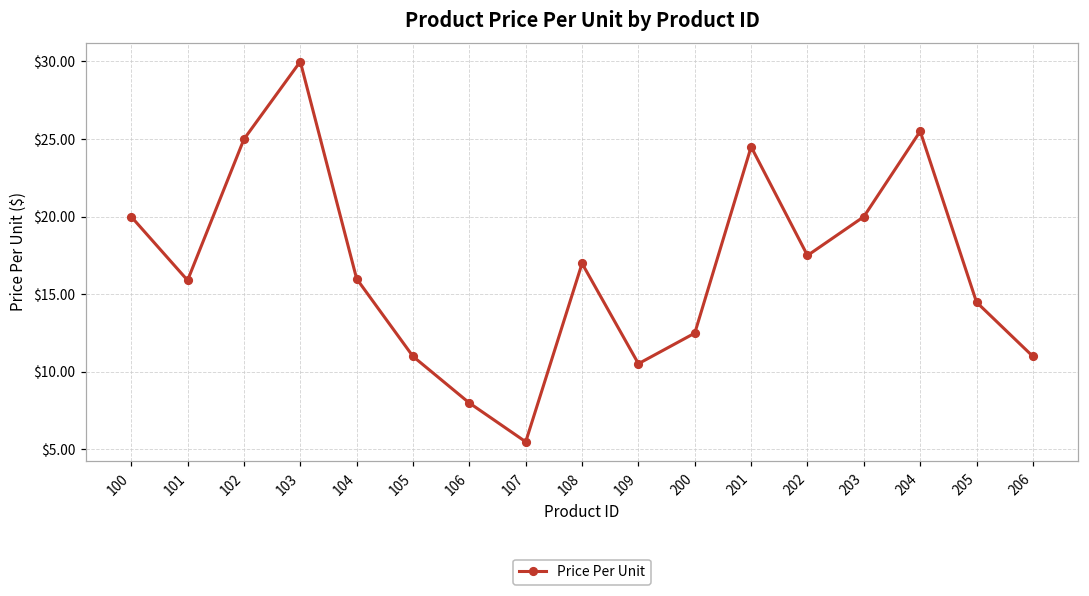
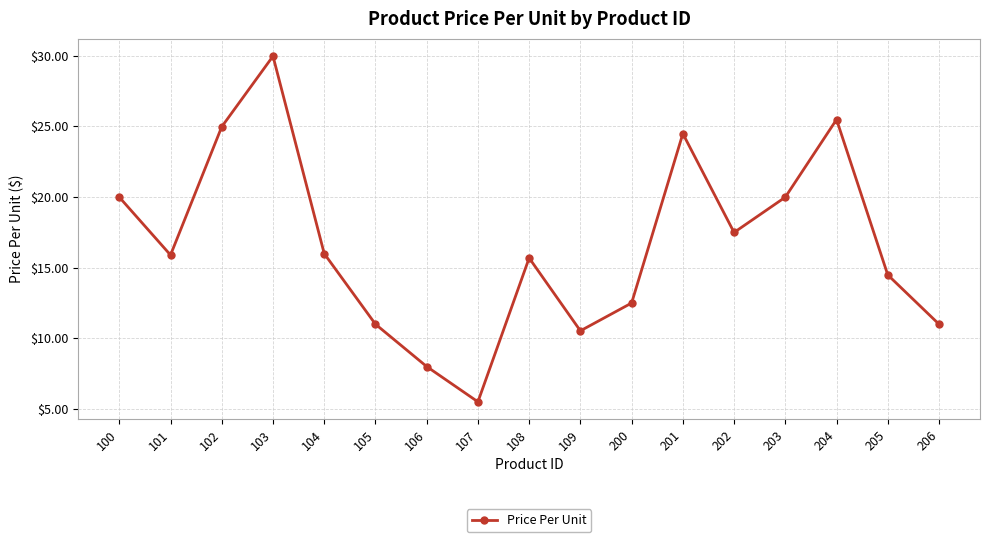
108: $17.0 -> $15.7
